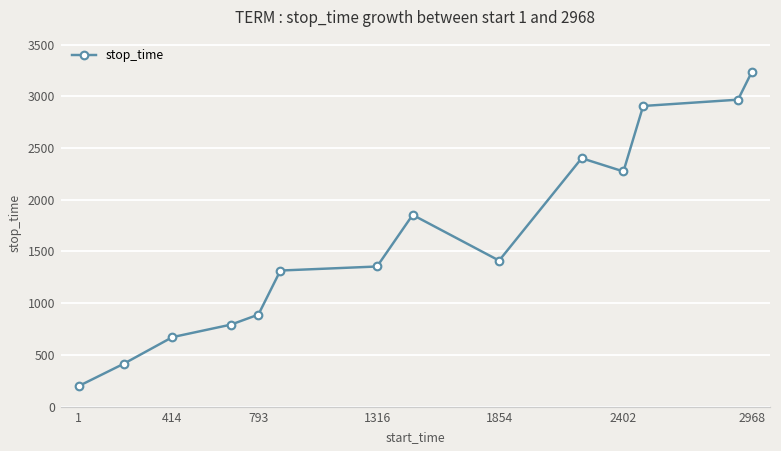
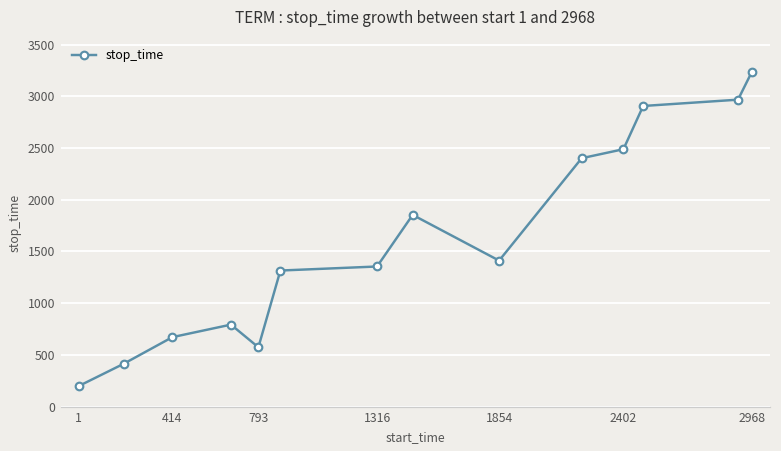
793: 900 -> 600
2402: 2300 -> 2500
